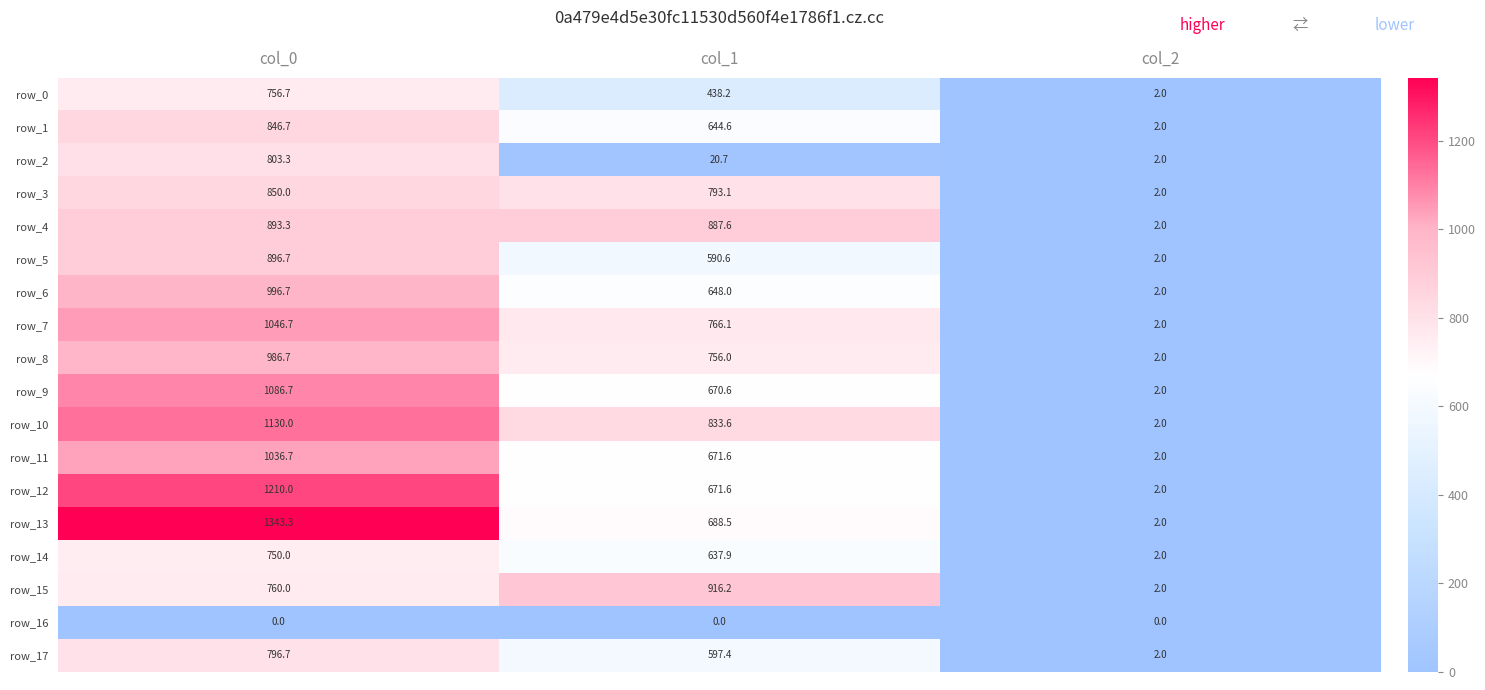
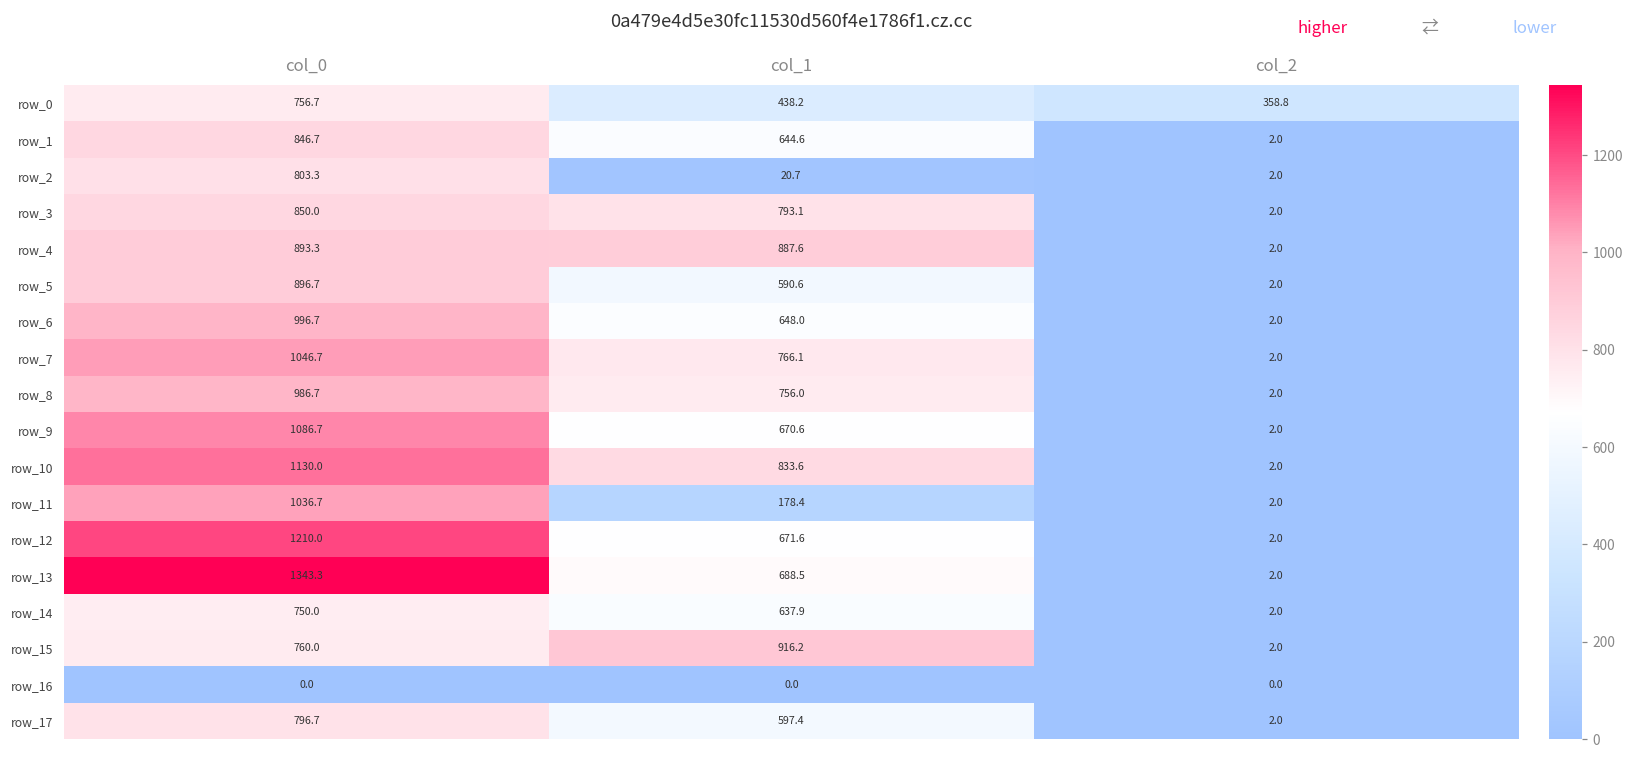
row_0, col_2: 2.0 -> 358.8
row_11, col_1: 671.6 -> 178.4
